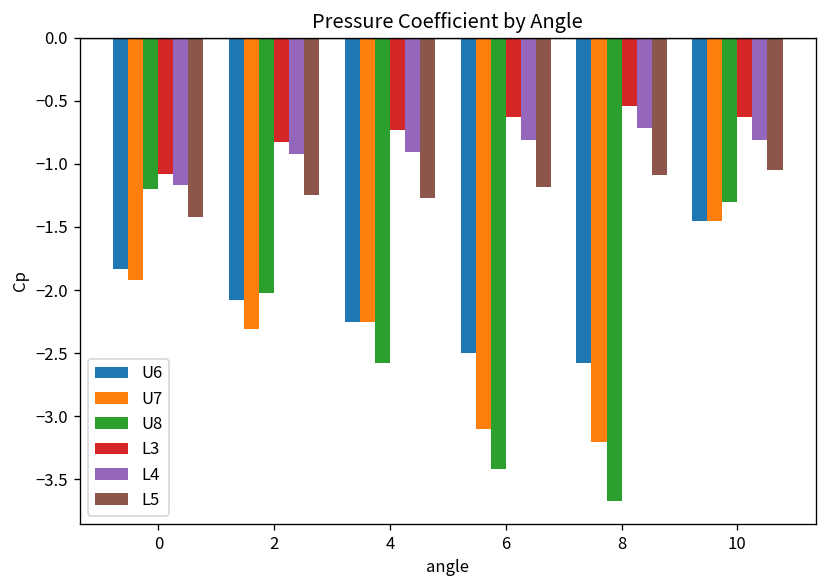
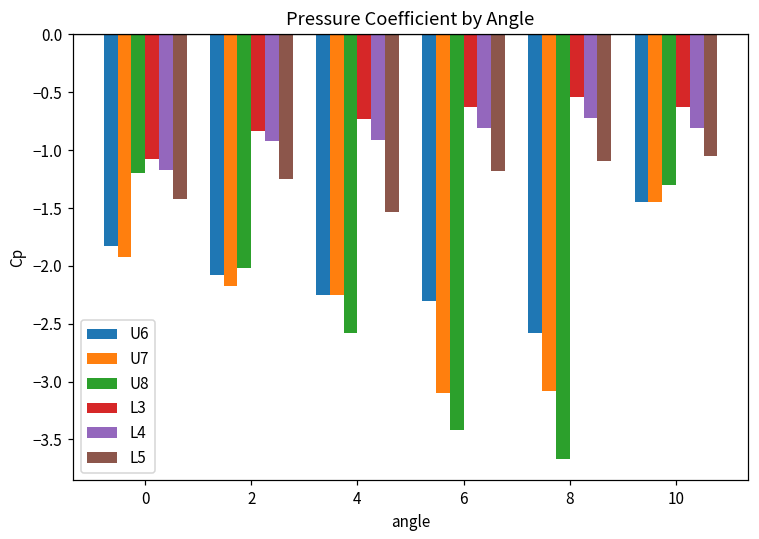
U7, 2: -2.31 -> -2.17
L5, 4: -1.27 -> -1.53
U6, 6: -2.5 -> -2.3
U7, 8: -3.20 -> -3.08
